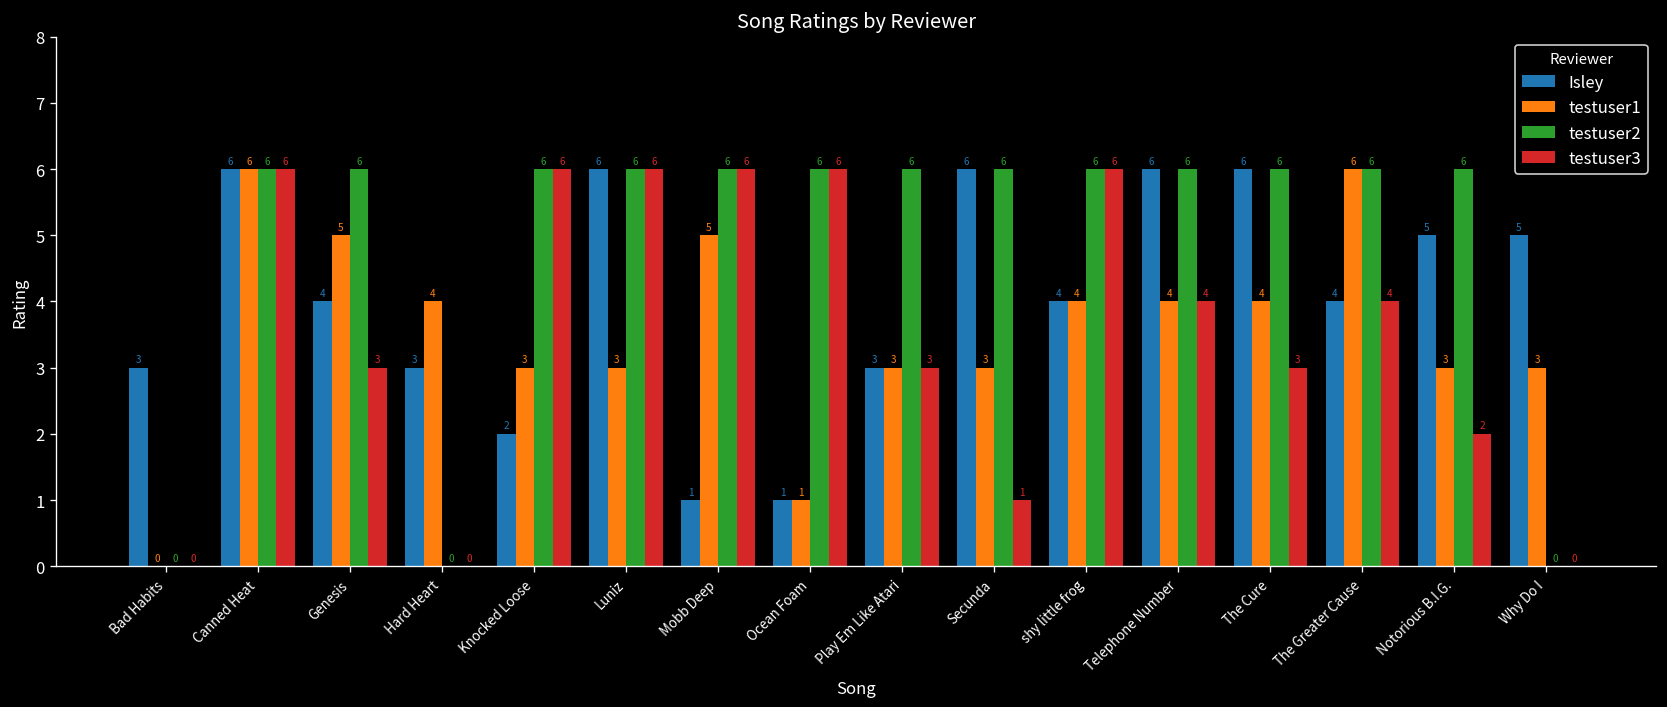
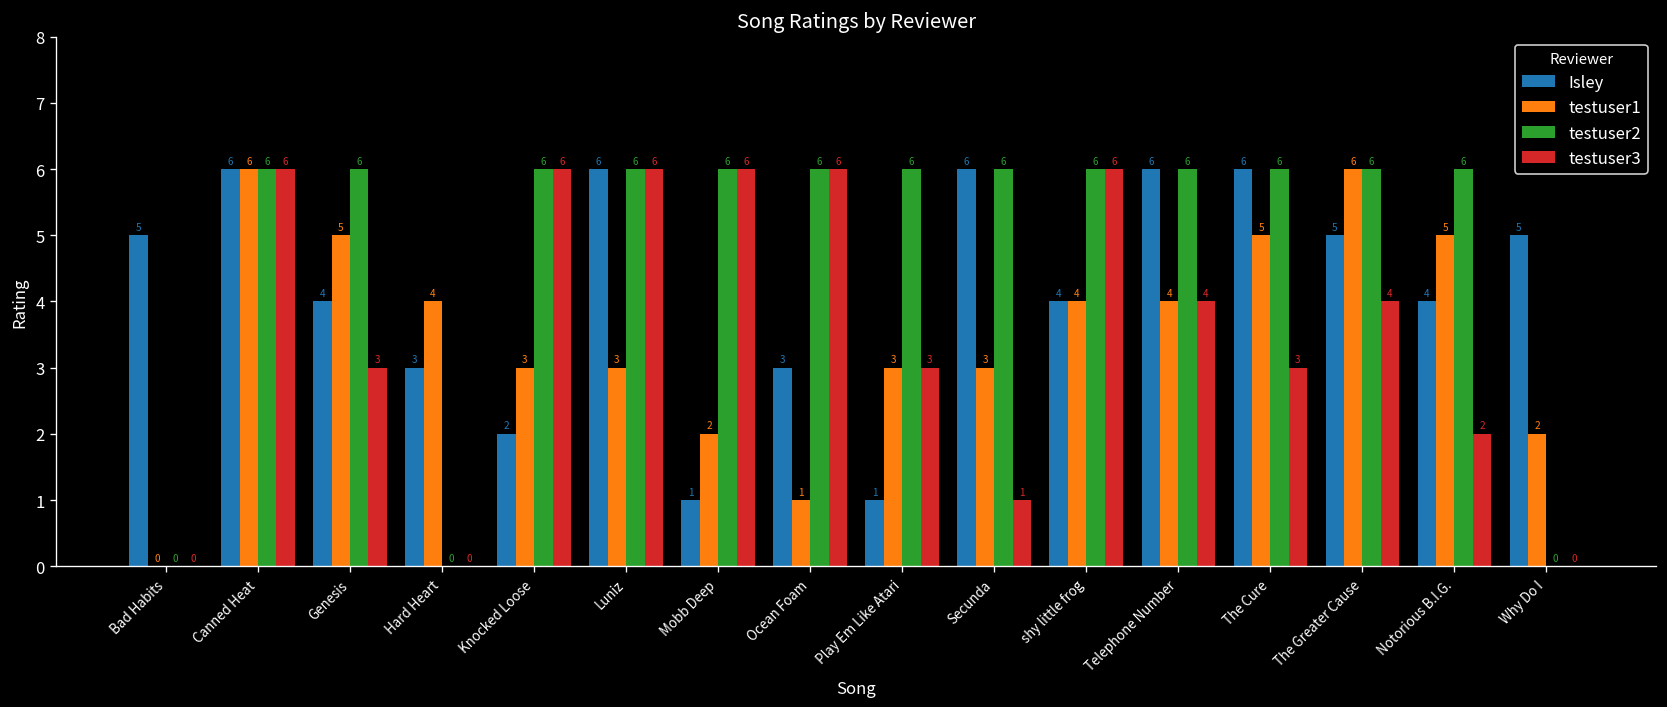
Isley, Bad Habits: 3 -> 5
testuser1, Mobb Deep: 5 -> 2
Isley, Ocean Foam: 1 -> 3
Isley, Play Em Like Atari: 3 -> 1
testuser1, The Cure: 4 -> 5
Isley, The Greater Cause: 4 -> 5
Isley, Notorious B.I.G.: 5 -> 4
testuser1, Notorious B.I.G.: 3 -> 5
testuser1, Why Do I: 3 -> 2
